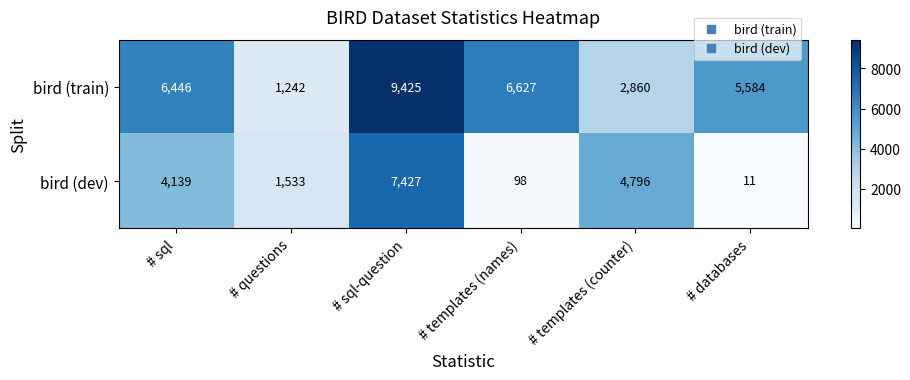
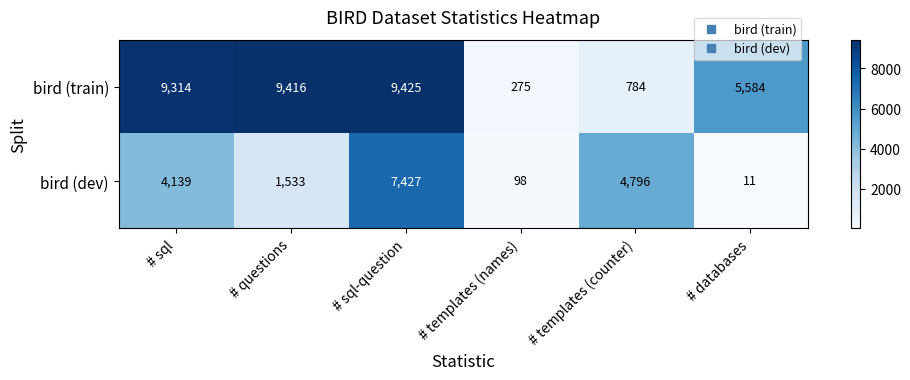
bird (train), # sql: 6,446 -> 9,314
bird (train), # questions: 1,242 -> 9,416
bird (train), # templates (names): 6,627 -> 275
bird (train), # templates (counter): 2,860 -> 784
